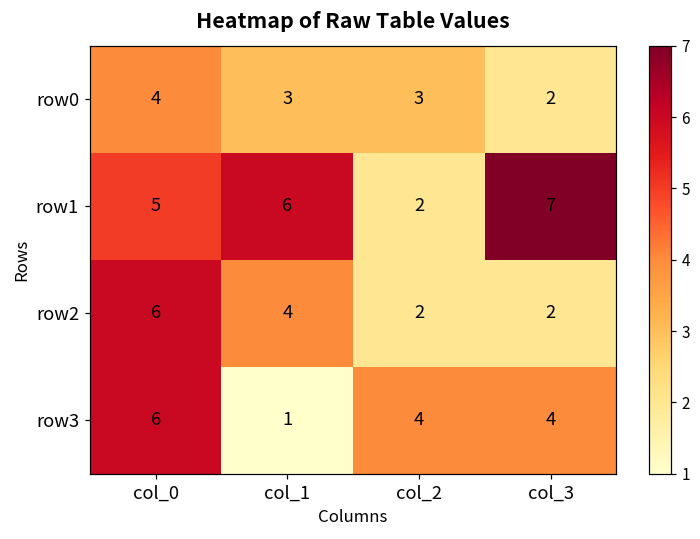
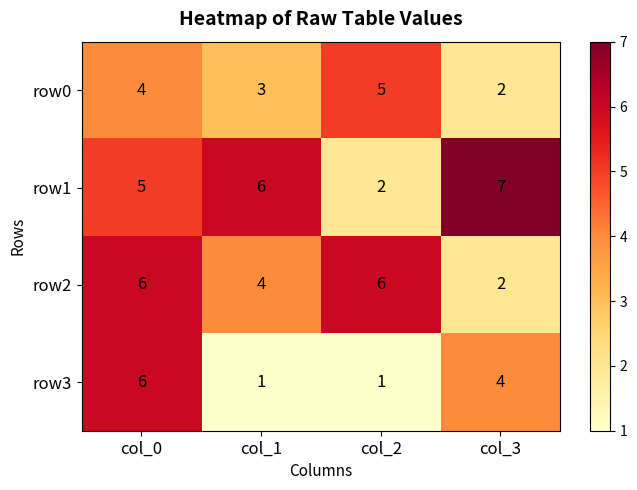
row0, col_2: 3 -> 5
row2, col_2: 2 -> 6
row3, col_2: 4 -> 1
